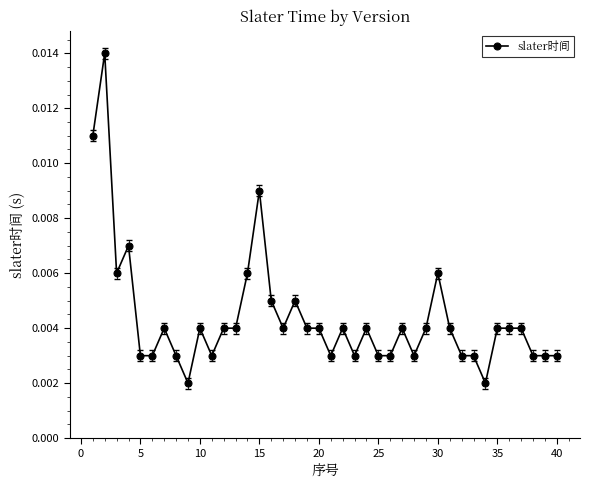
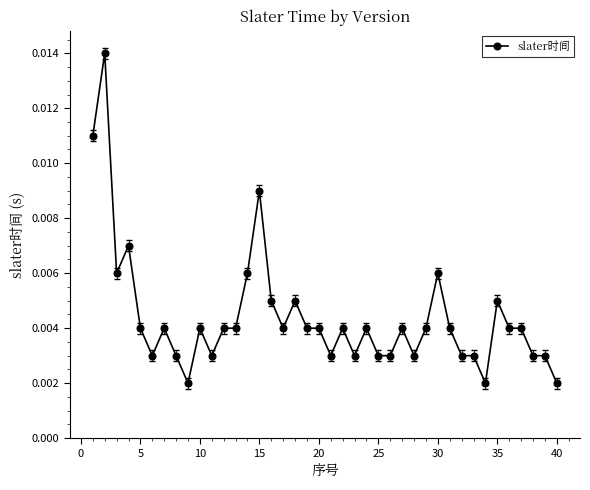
slater时间, 5: 0.003 -> 0.004
slater时间, 35: 0.004 -> 0.005
slater时间, 40: 0.003 -> 0.002
